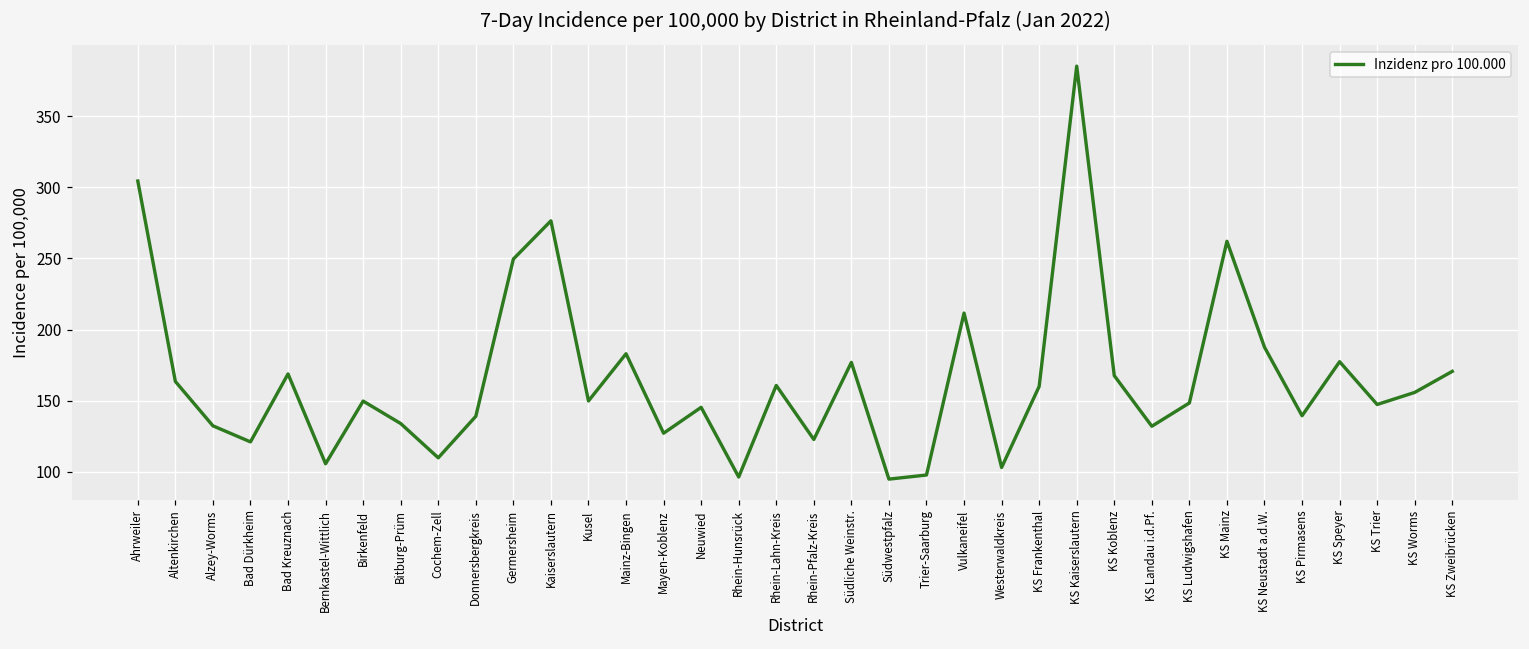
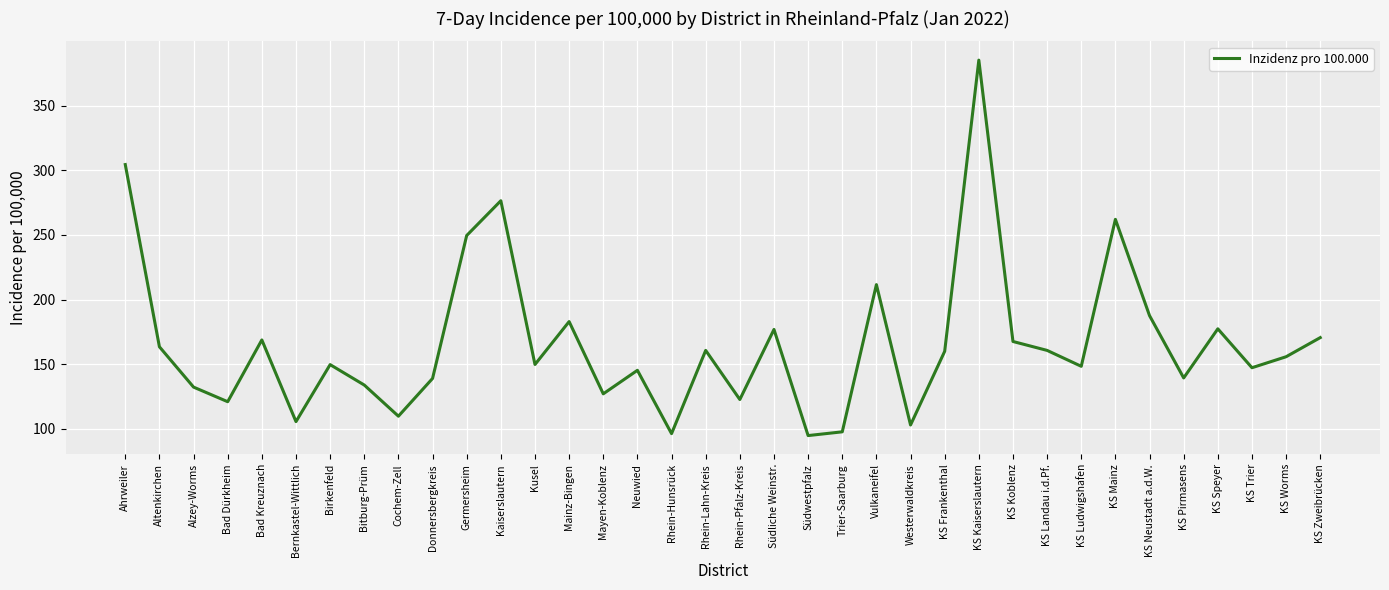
KS Landau i.d.Pf.: 132 -> 161
